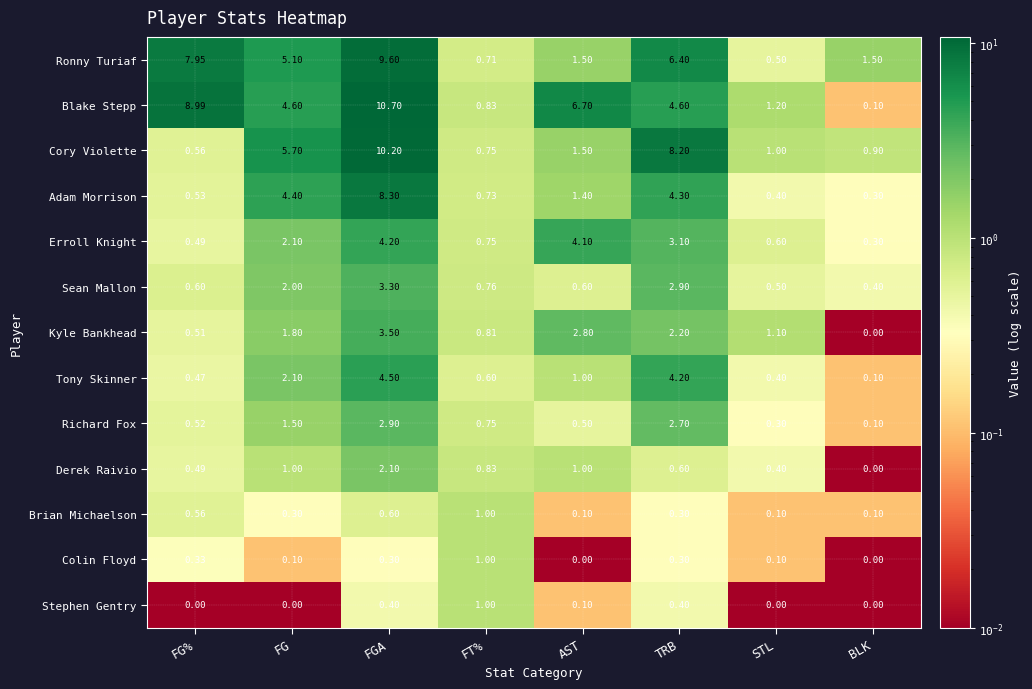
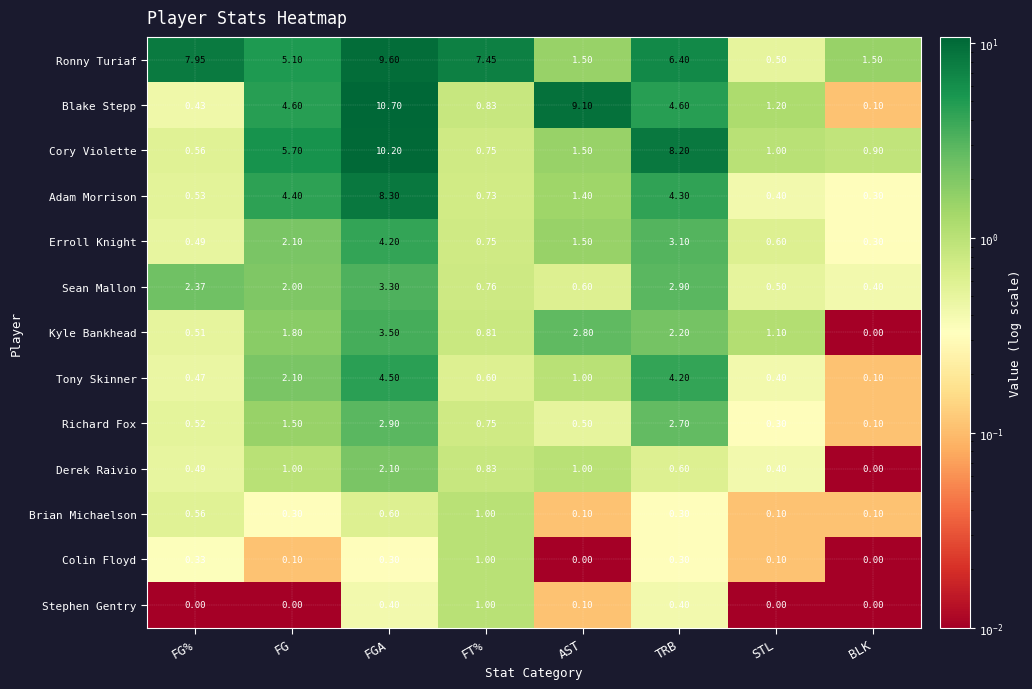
Ronny Turiaf, FT%: 0.71 -> 7.45
Blake Stepp, FG%: 8.99 -> 0.43
Blake Stepp, AST: 6.70 -> 9.10
Erroll Knight, AST: 4.10 -> 1.50
Sean Mallon, FG%: 0.60 -> 2.37
